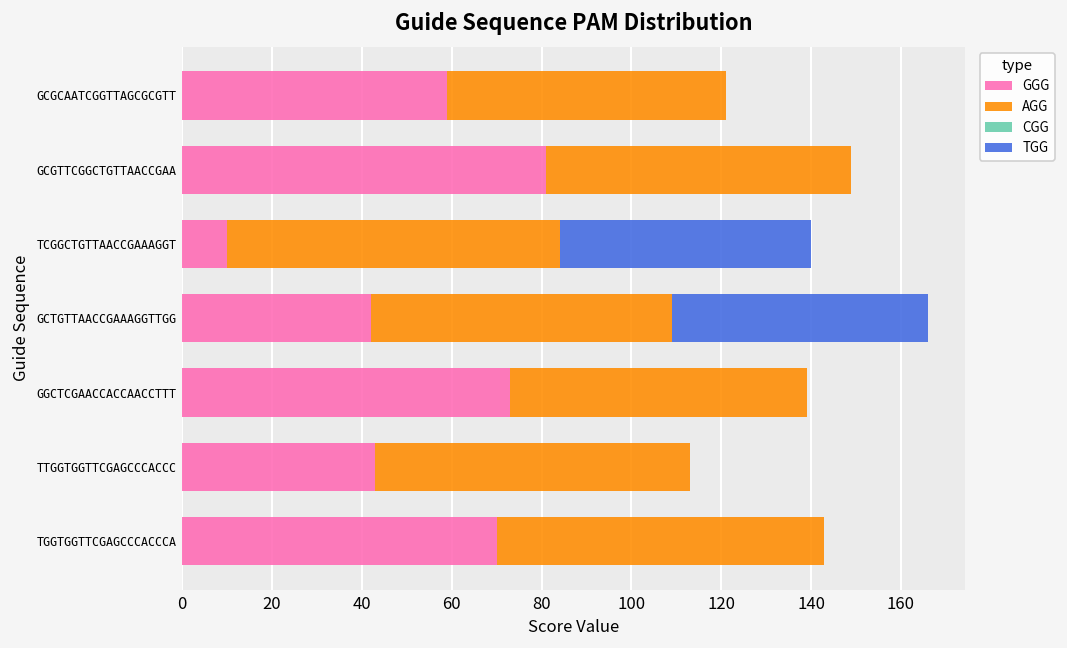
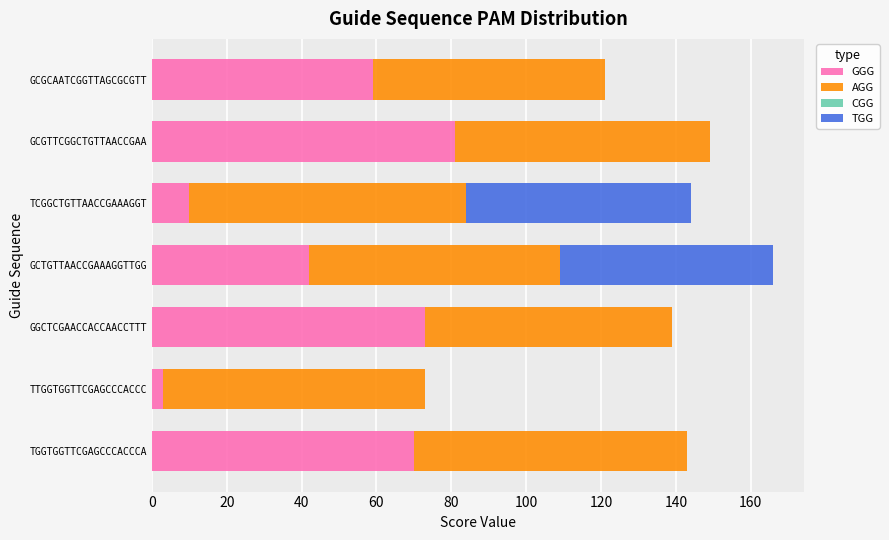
TGG, TCGGCTGTTAACCGAAAGGT: 56 -> 60
GGG, TTGGTGGTTCGAGCCCACCC: 43 -> 3
